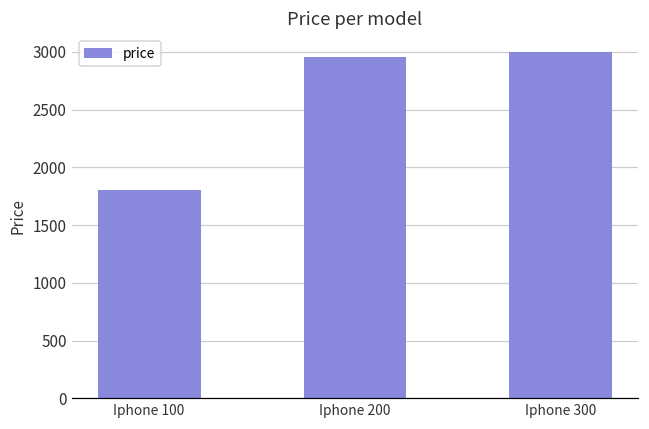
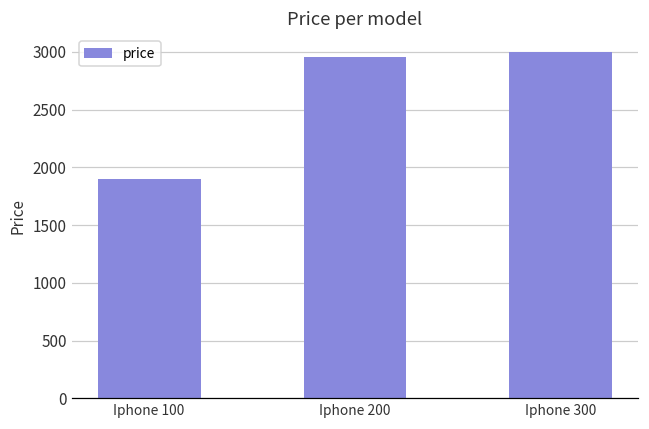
Iphone 100: 1800 -> 1900
